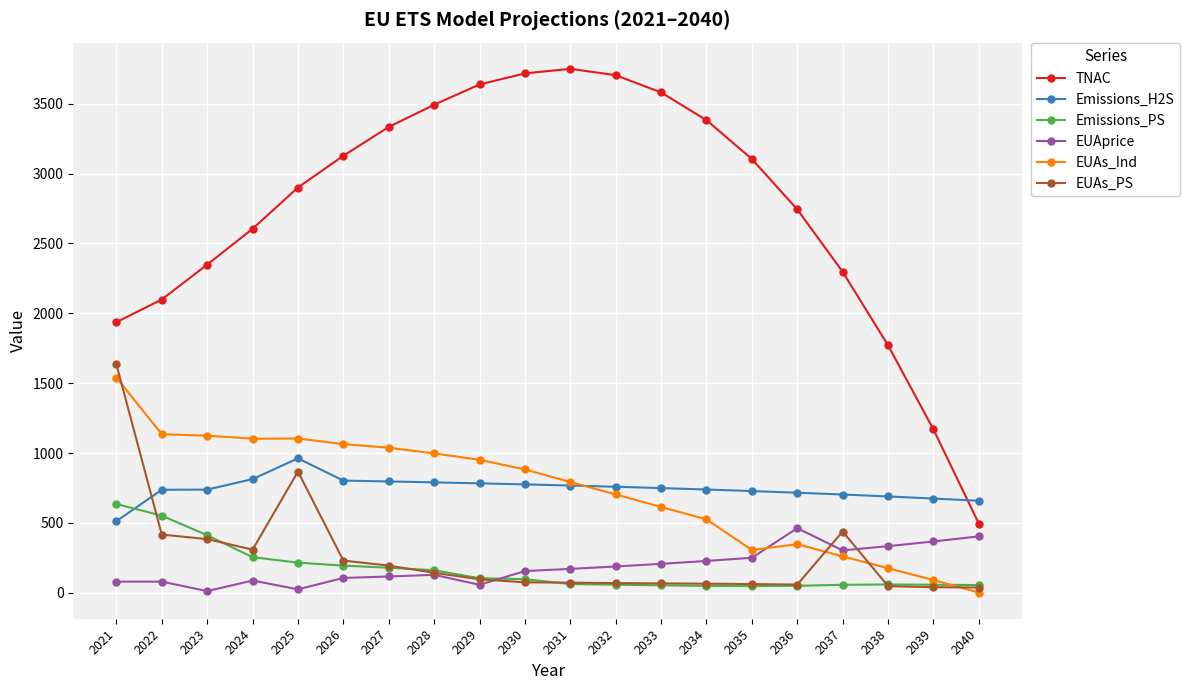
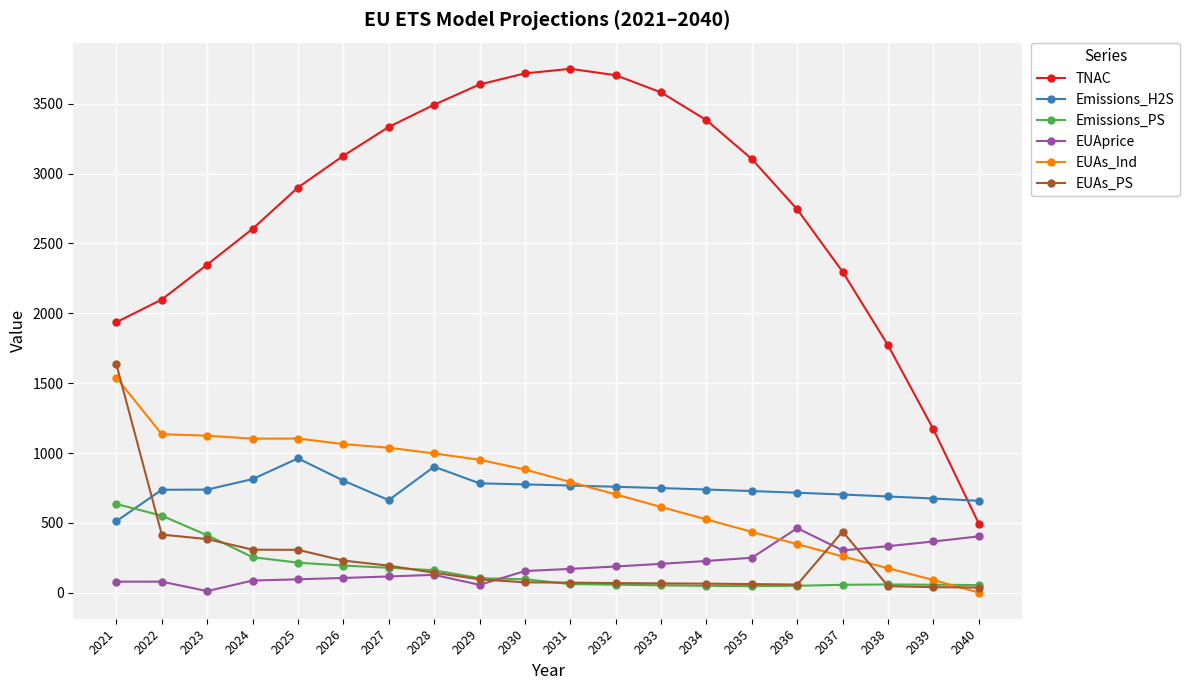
EUAprice, 2025: 30 -> 100
EUAs_PS, 2025: 870 -> 310
Emissions_H2S, 2027: 800 -> 660
Emissions_H2S, 2028: 790 -> 900
EUAs_Ind, 2035: 310 -> 440
